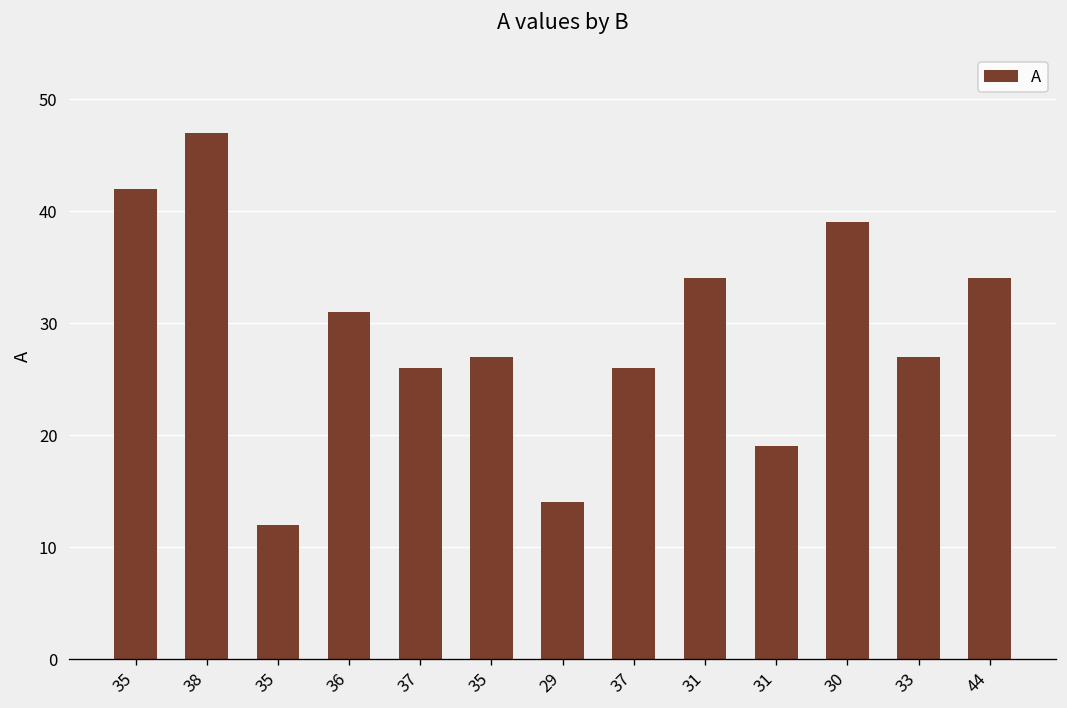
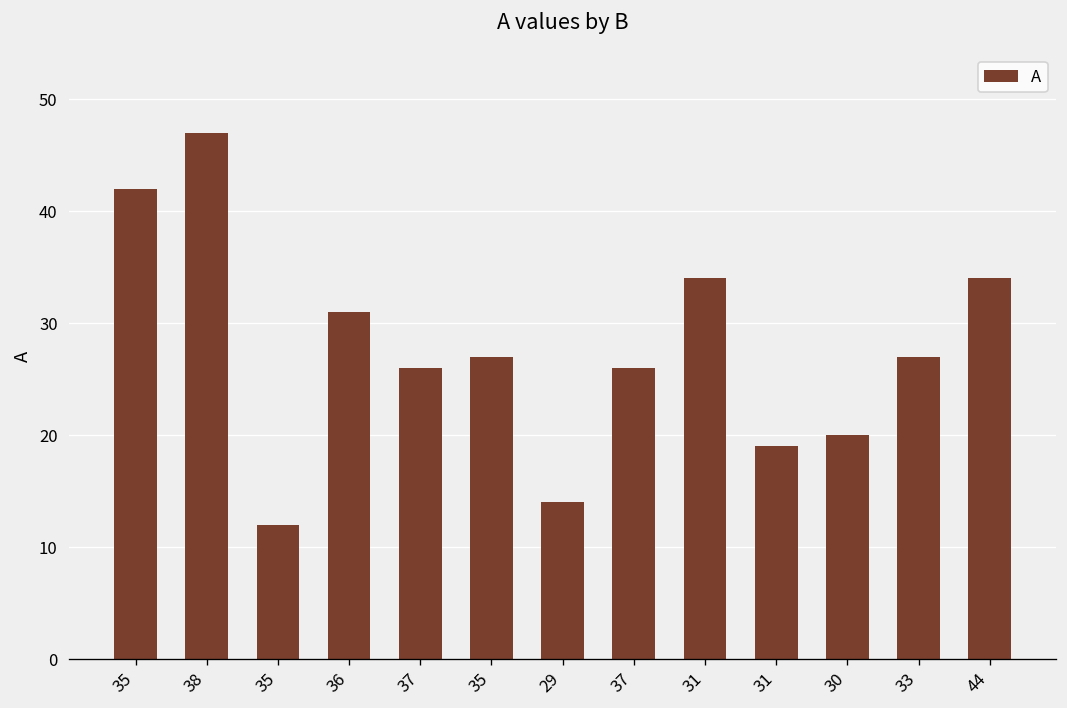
30: 39 -> 20
